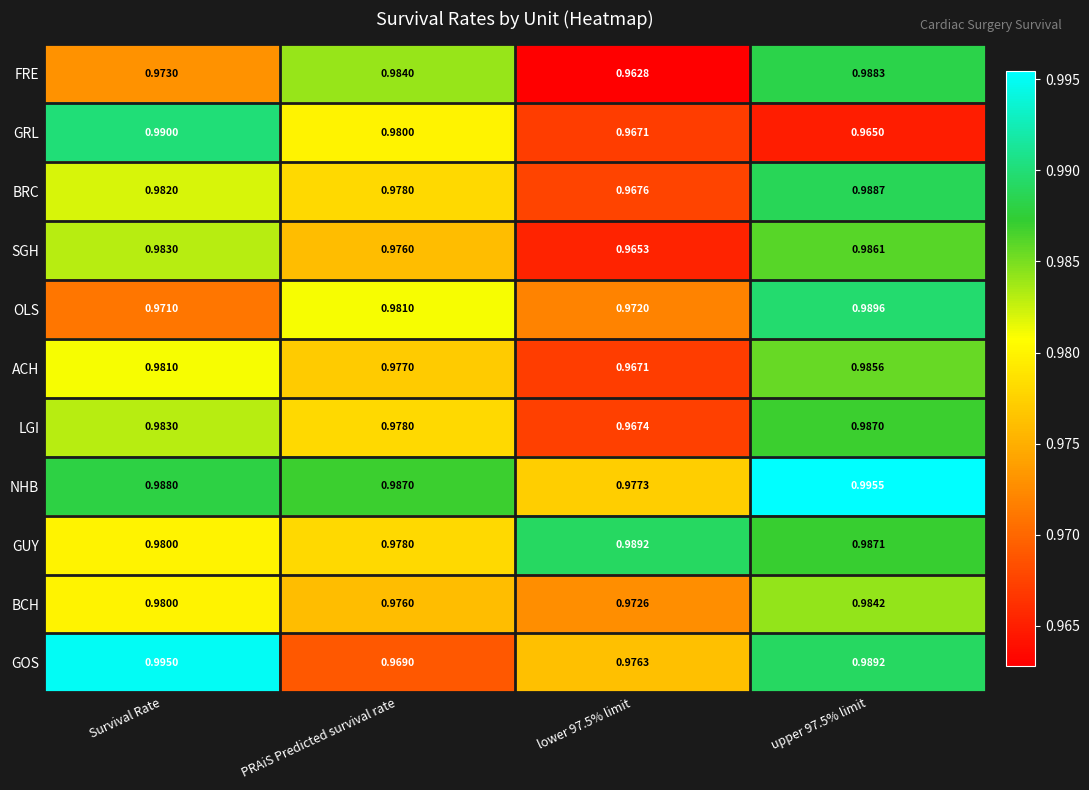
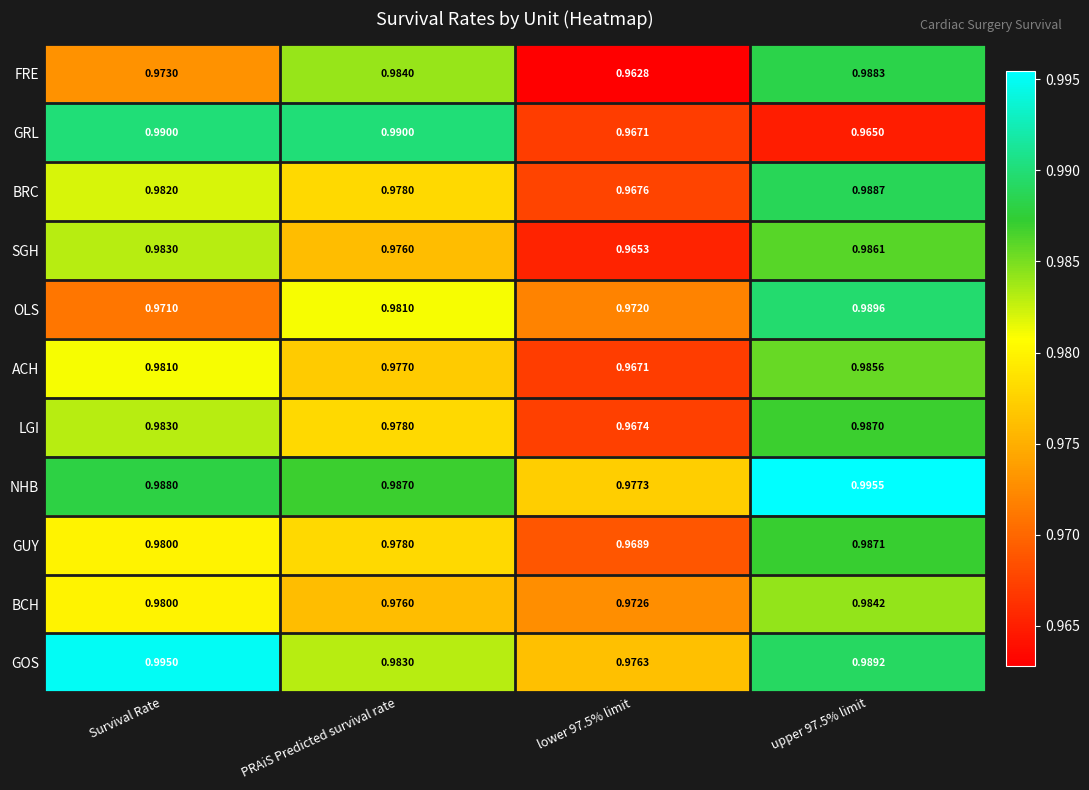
GRL, PRAiS Predicted survival rate: 0.9800 -> 0.9900
GUY, lower 97.5% limit: 0.9892 -> 0.9689
GOS, PRAiS Predicted survival rate: 0.9690 -> 0.9830
